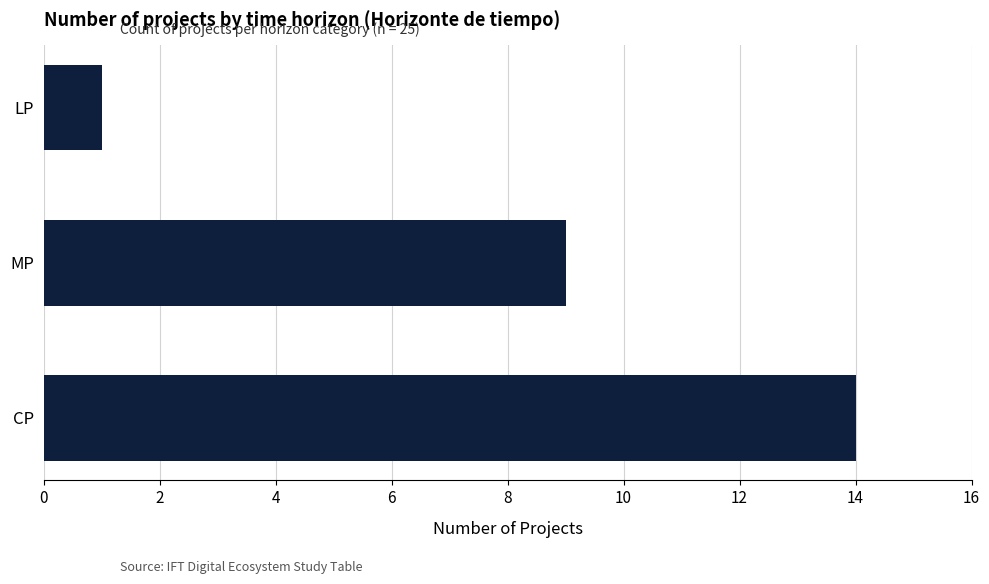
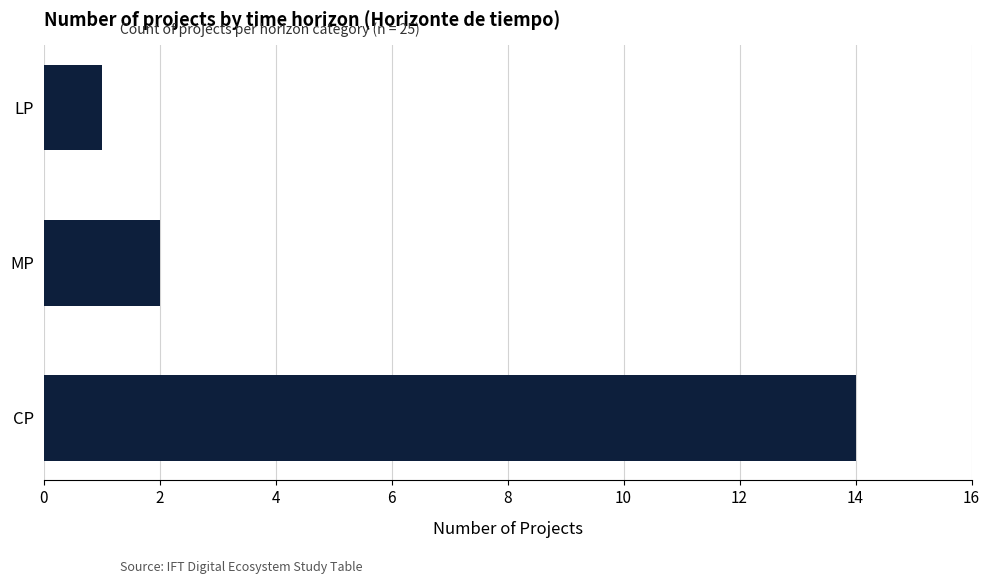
MP: 9 -> 2
